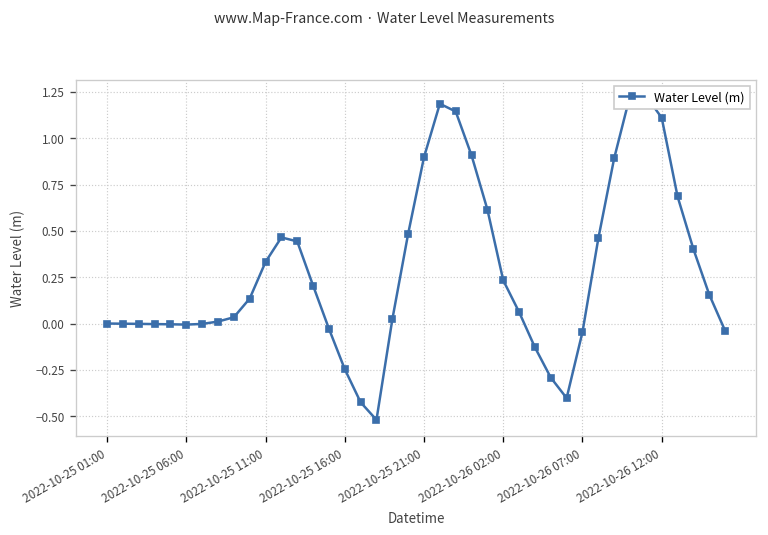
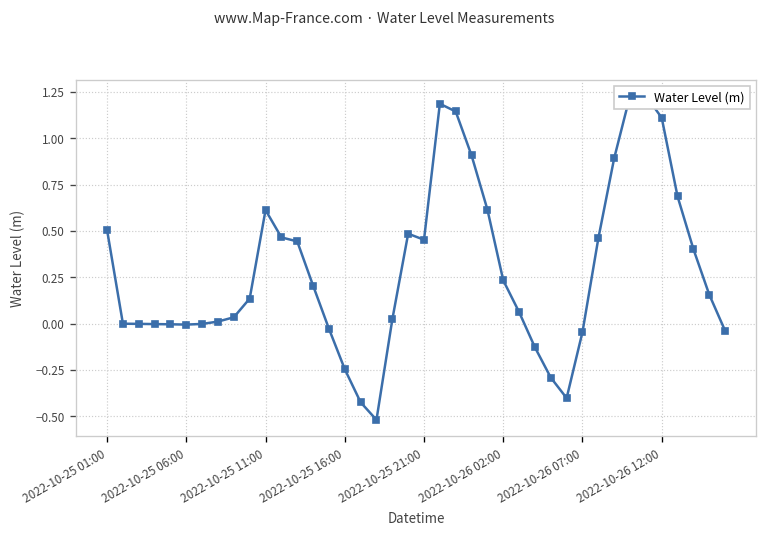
2022-10-25 01:00: 0.00 -> 0.51
2022-10-25 11:00: 0.33 -> 0.61
2022-10-25 21:00: 0.90 -> 0.45
